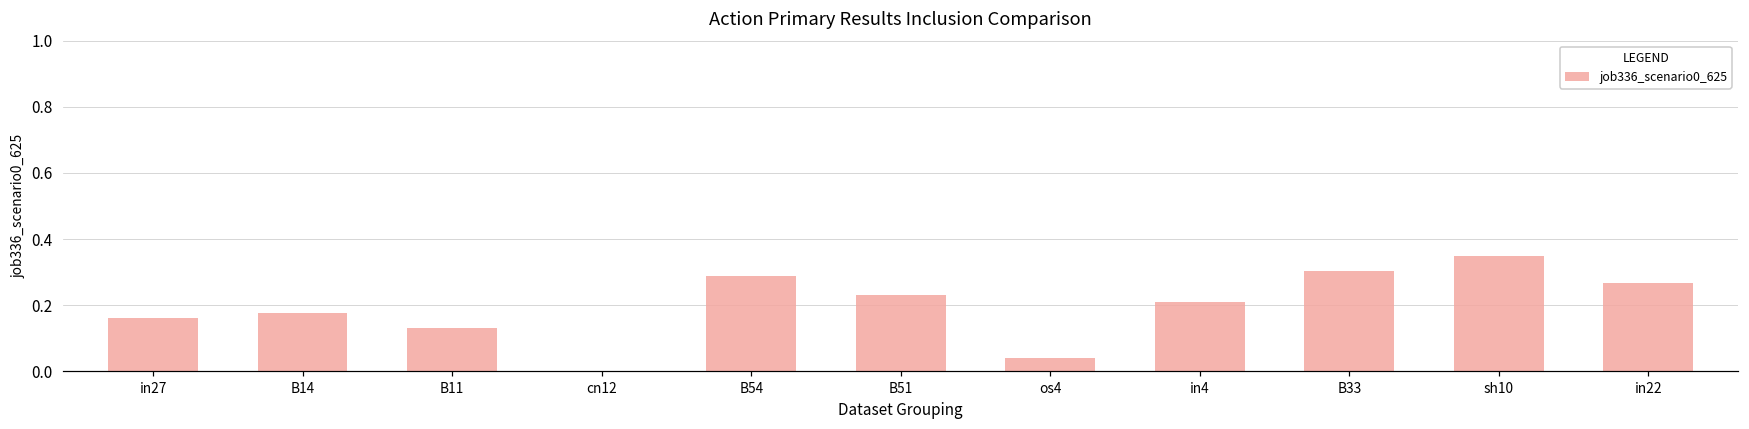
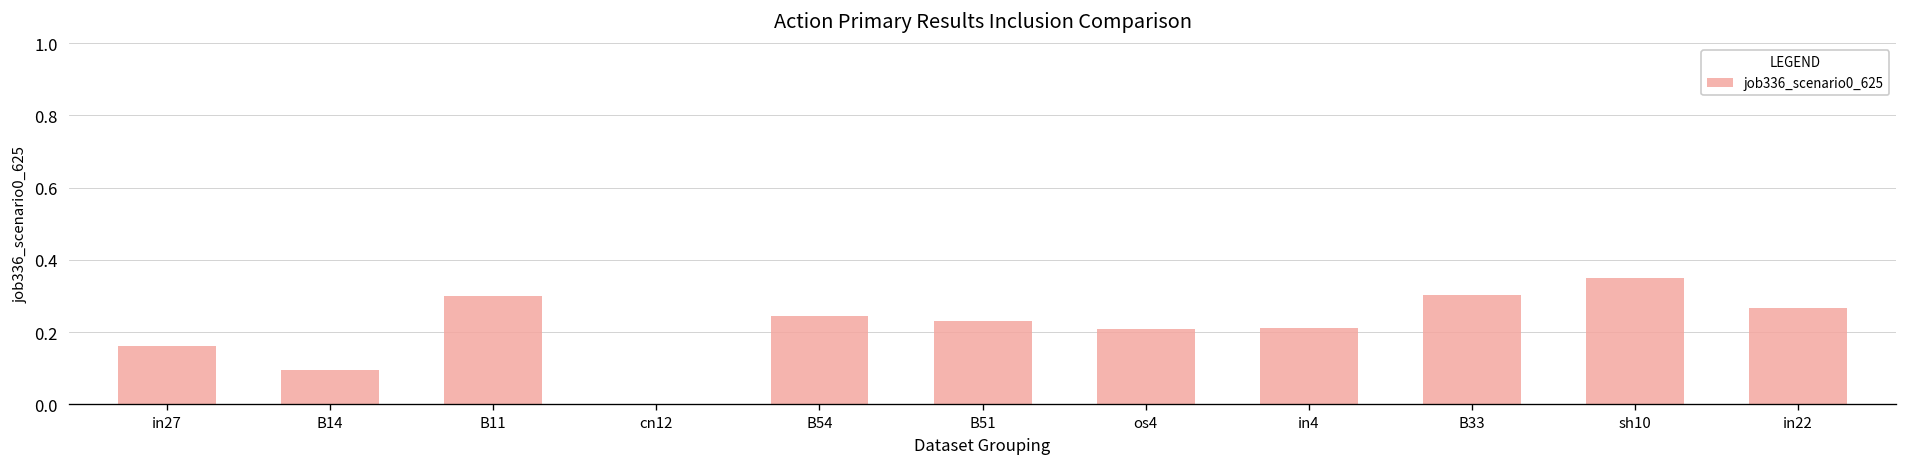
B14: 0.18 -> 0.09
B11: 0.13 -> 0.30
B54: 0.29 -> 0.24
os4: 0.04 -> 0.21
